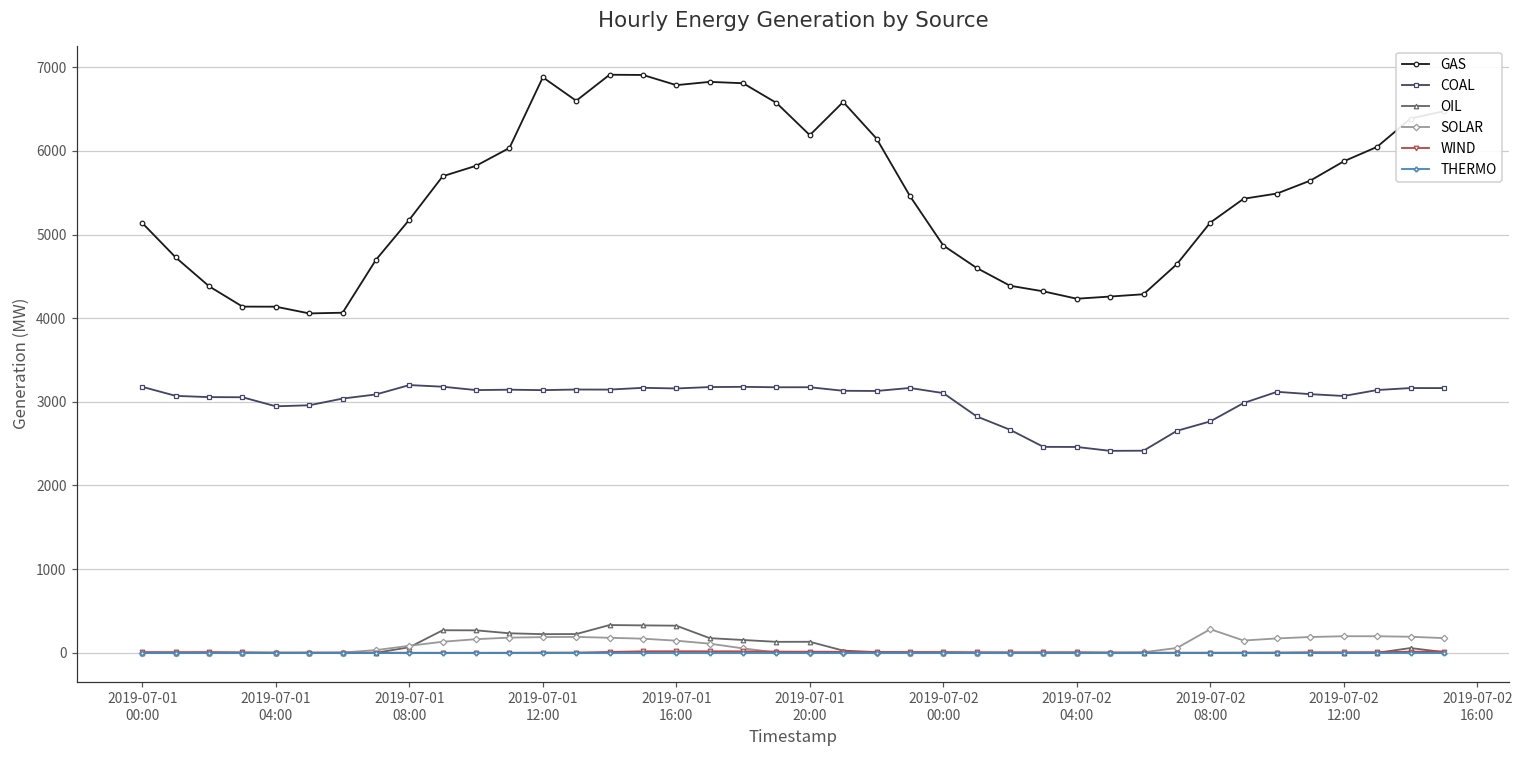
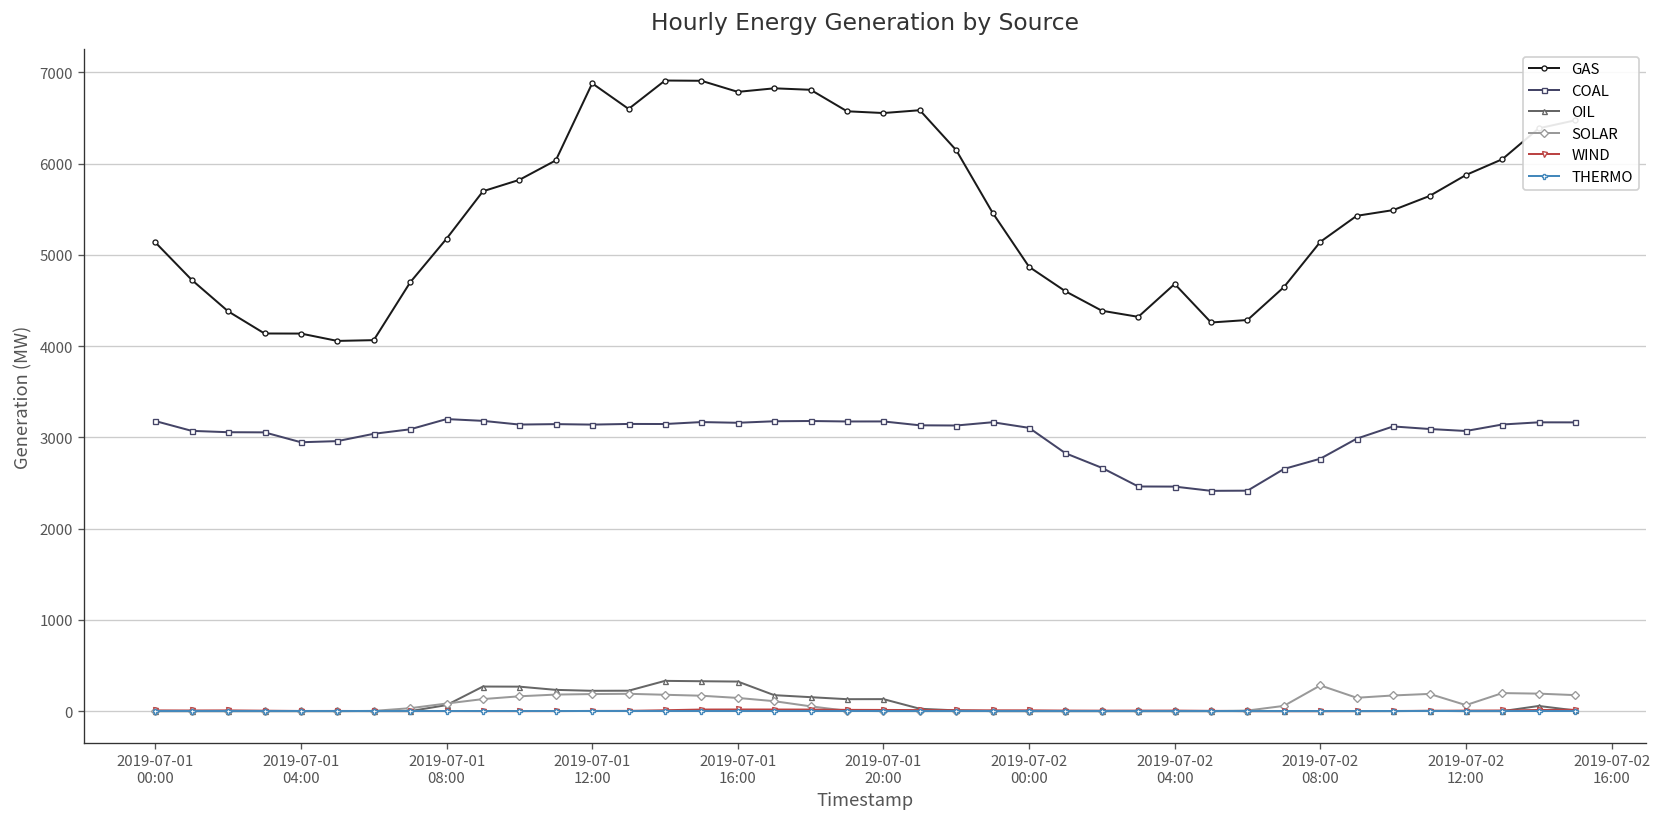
GAS, 2019-07-01 20:00: 6200 -> 6600
GAS, 2019-07-02 04:00: 4200 -> 4700
SOLAR, 2019-07-02 12:00: 200 -> 100
